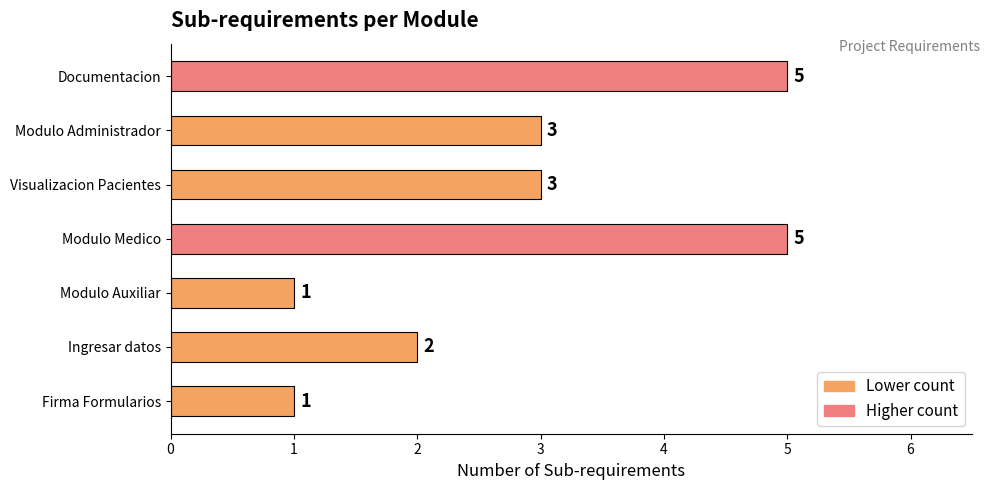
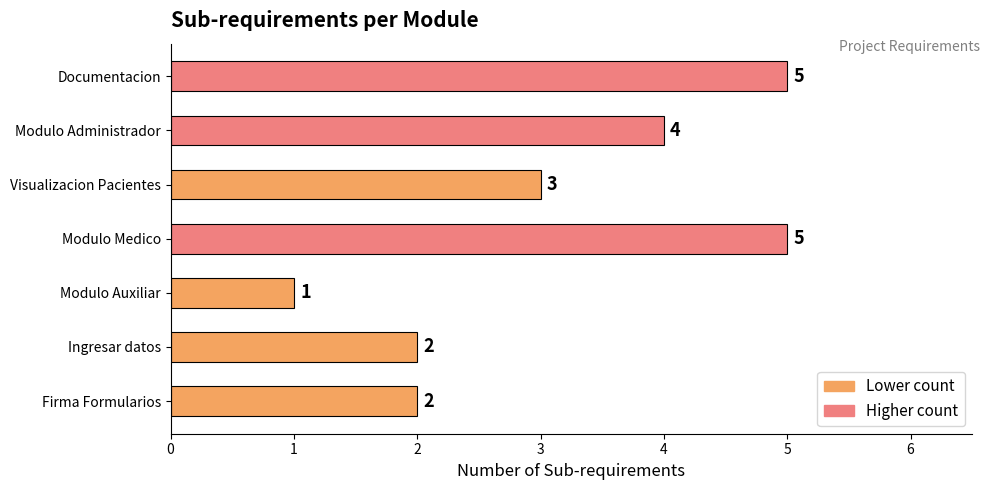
Modulo Administrador: 3 -> 4
Firma Formularios: 1 -> 2
